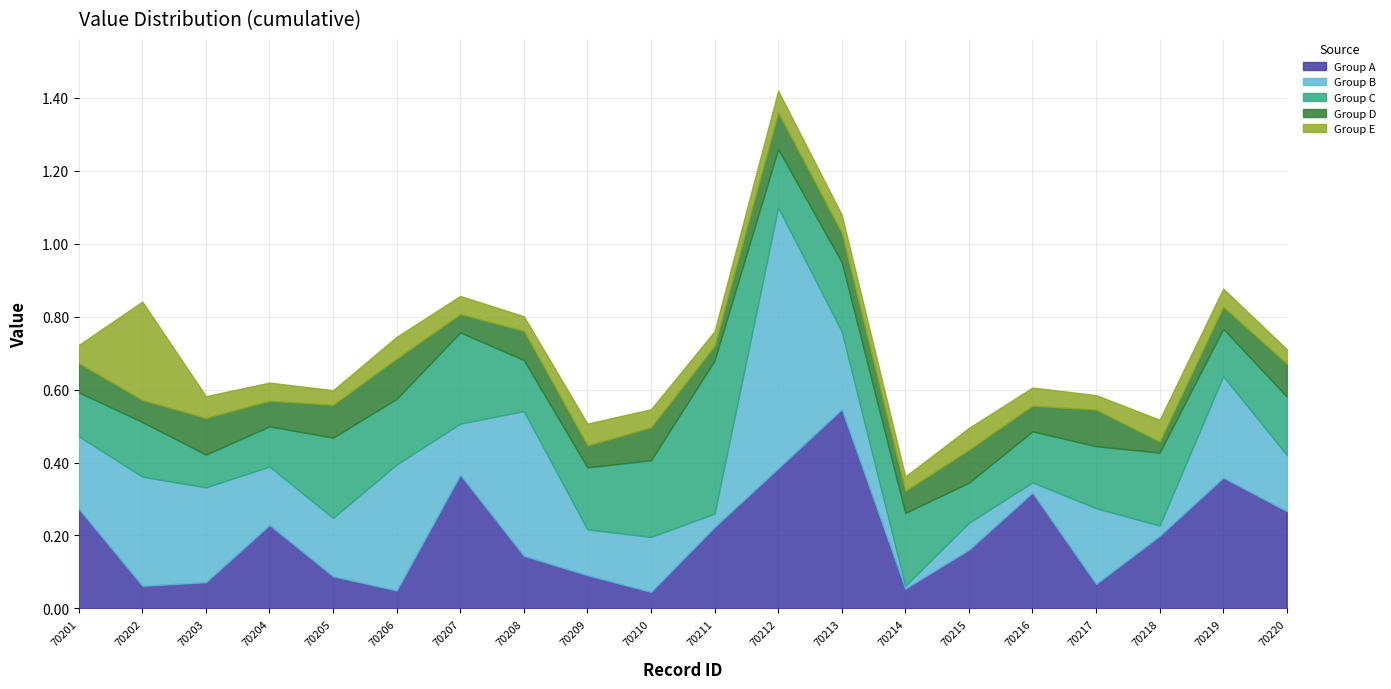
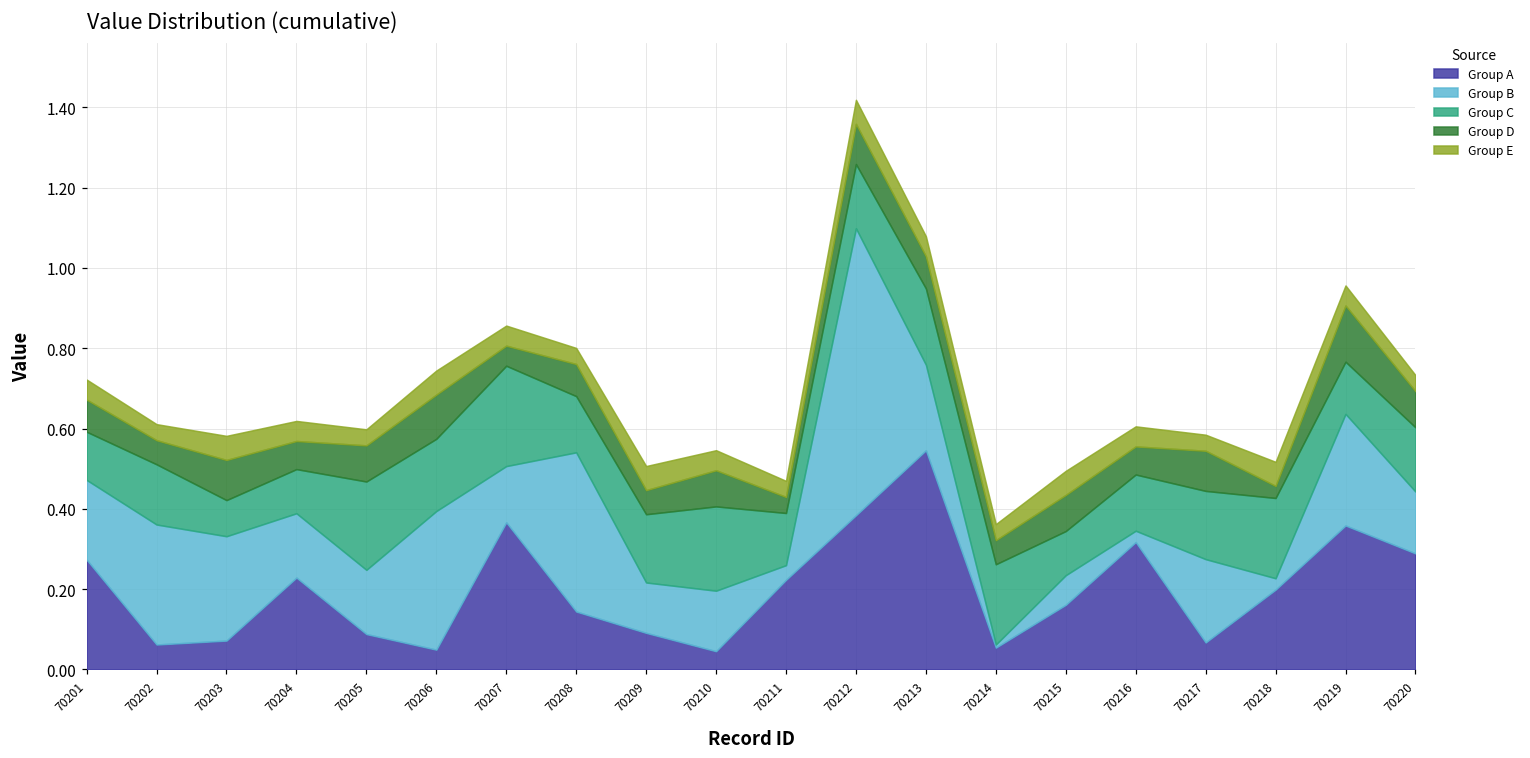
Group E, 70202: 0.27 -> 0.04
Group C, 70211: 0.42 -> 0.13
Group D, 70219: 0.06 -> 0.14
Group A, 70220: 0.27 -> 0.29
